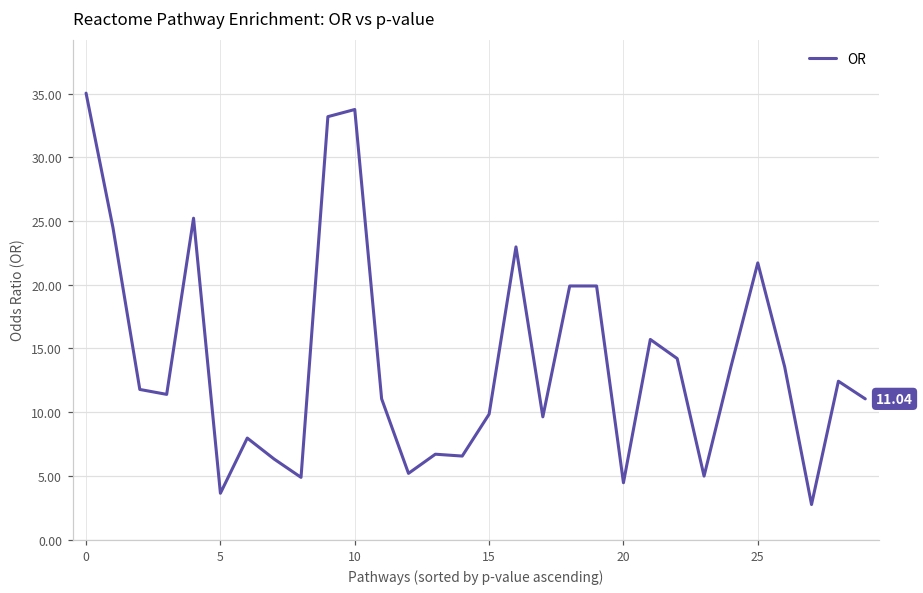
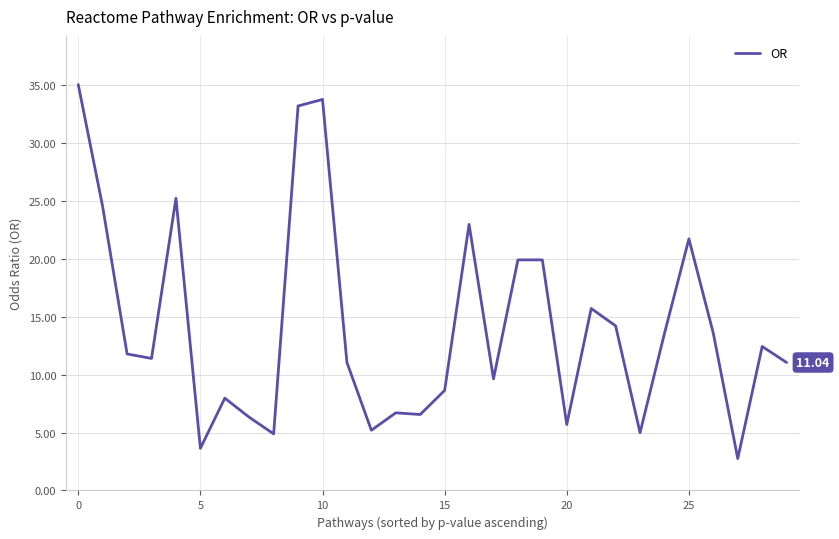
15: 9.8 -> 8.6
20: 4.5 -> 5.7
